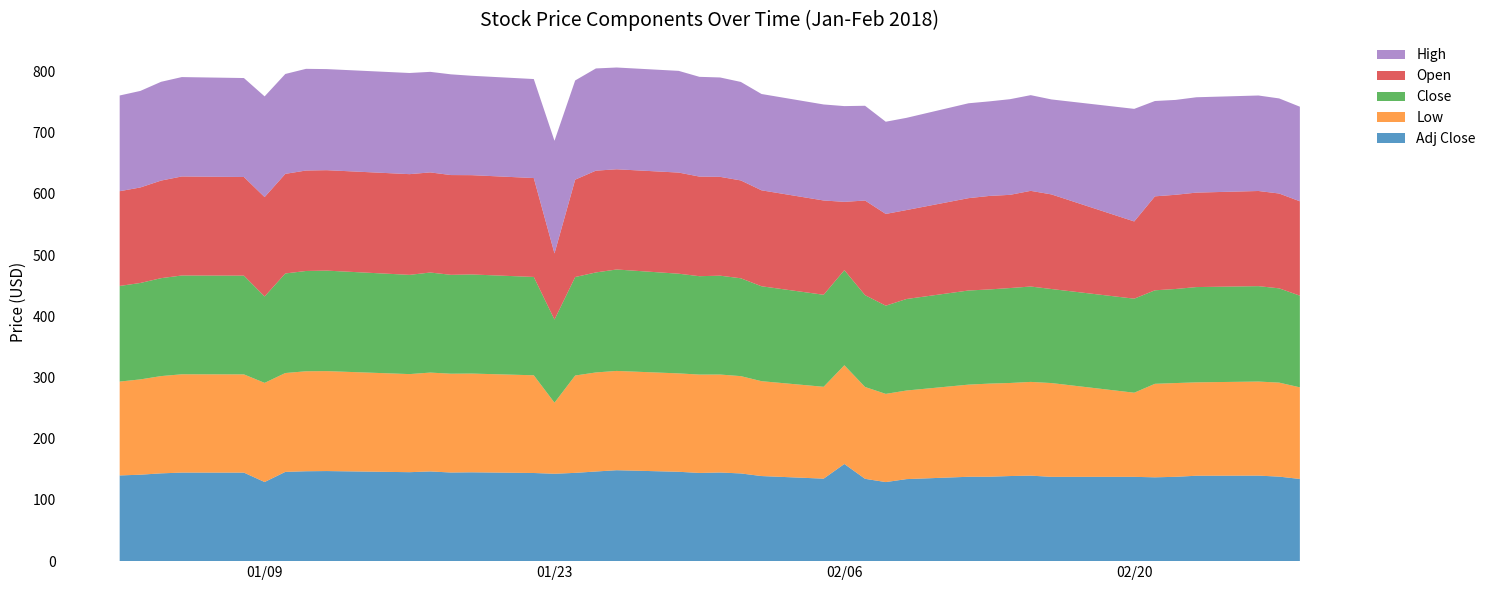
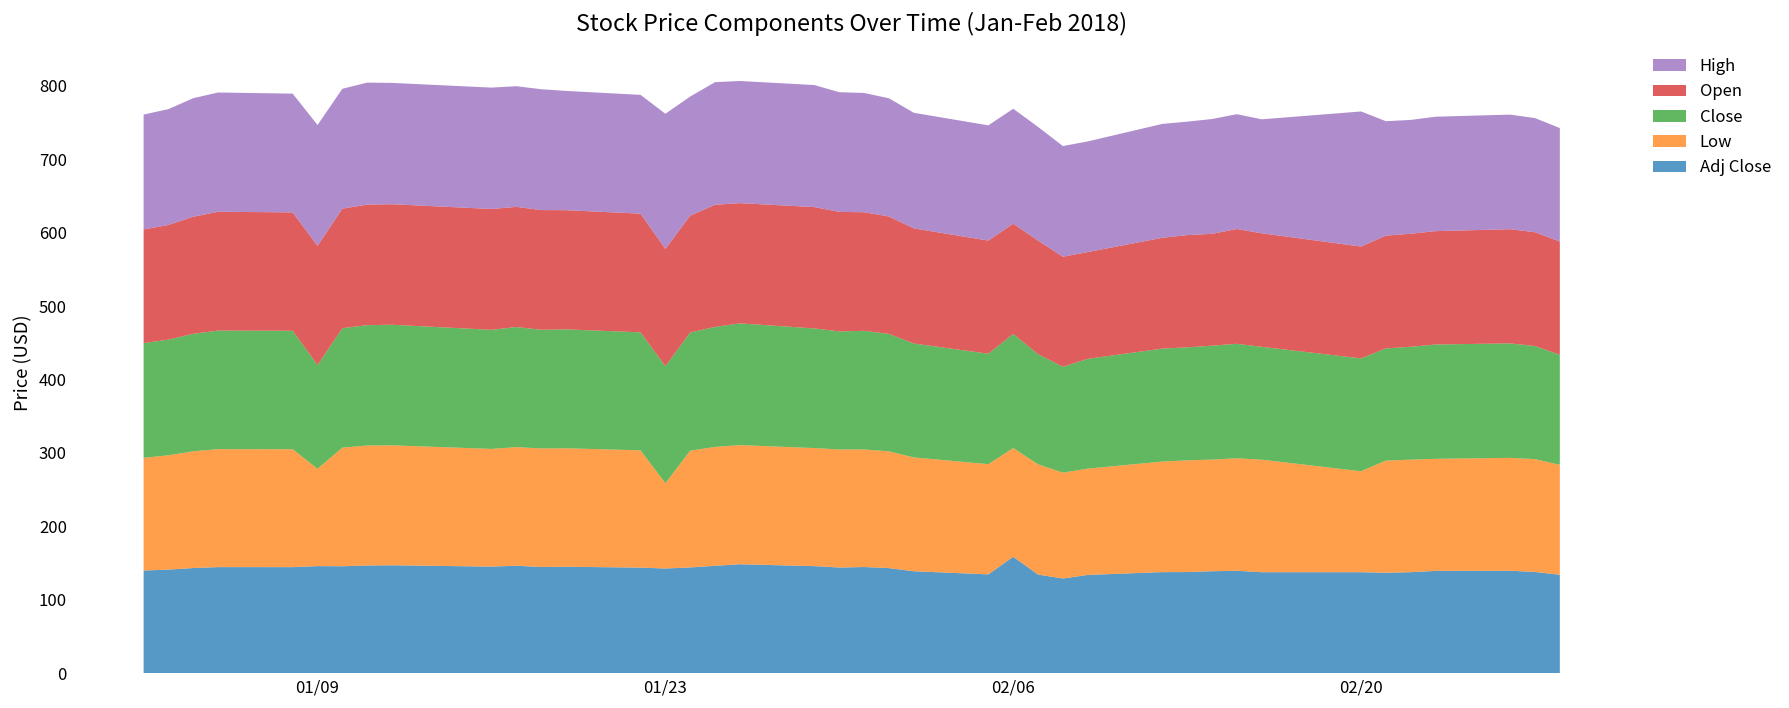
Adj Close, 01/09: 130 -> 150
Low, 01/09: 160 -> 130
Close, 01/23: 140 -> 160
Open, 01/23: 110 -> 160
Low, 02/06: 160 -> 150
Open, 02/06: 110 -> 150
Open, 02/20: 130 -> 150
